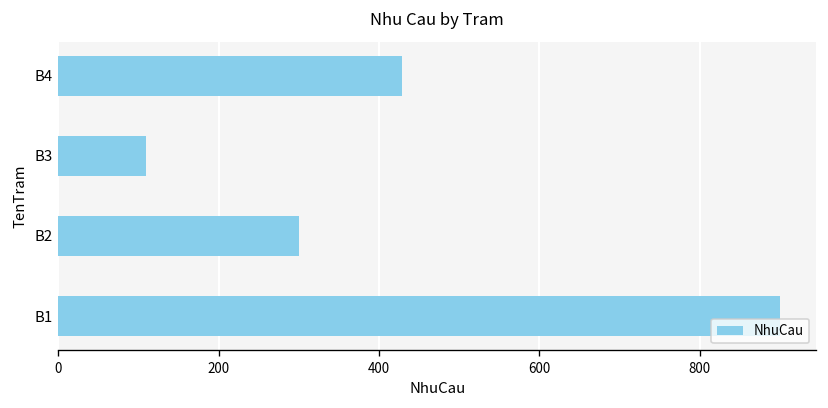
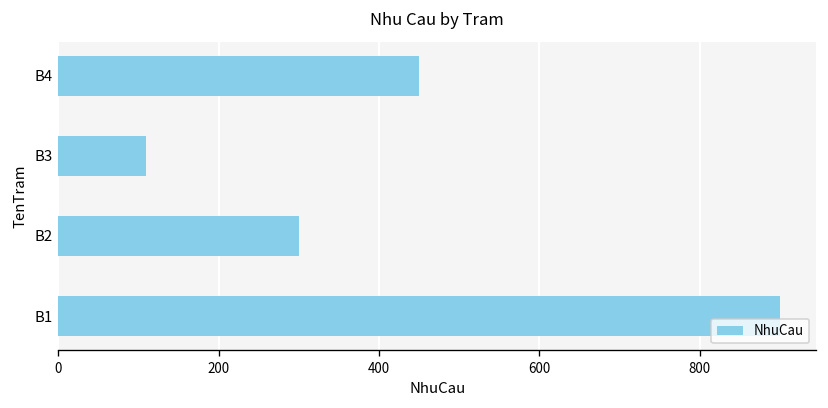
B4: 430 -> 450
